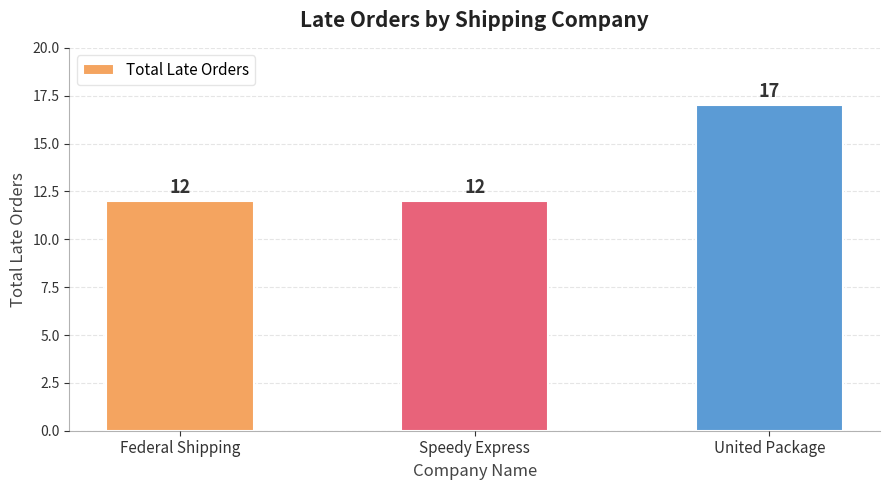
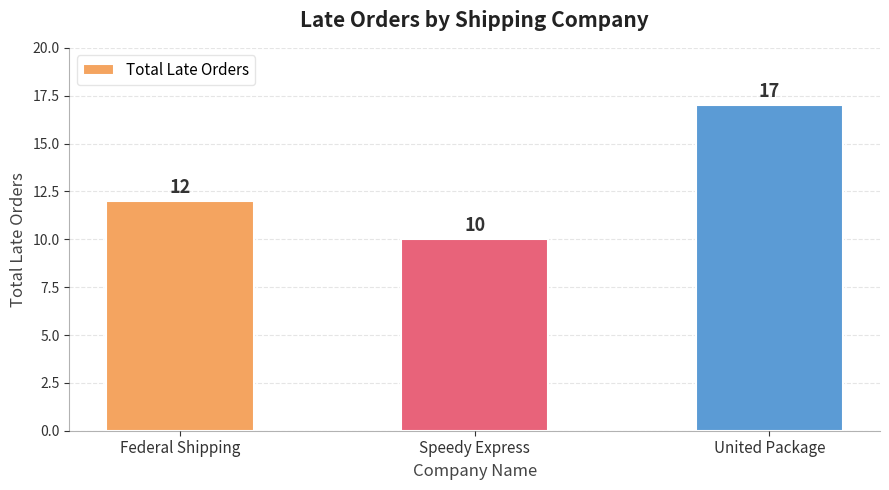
Speedy Express: 12 -> 10
